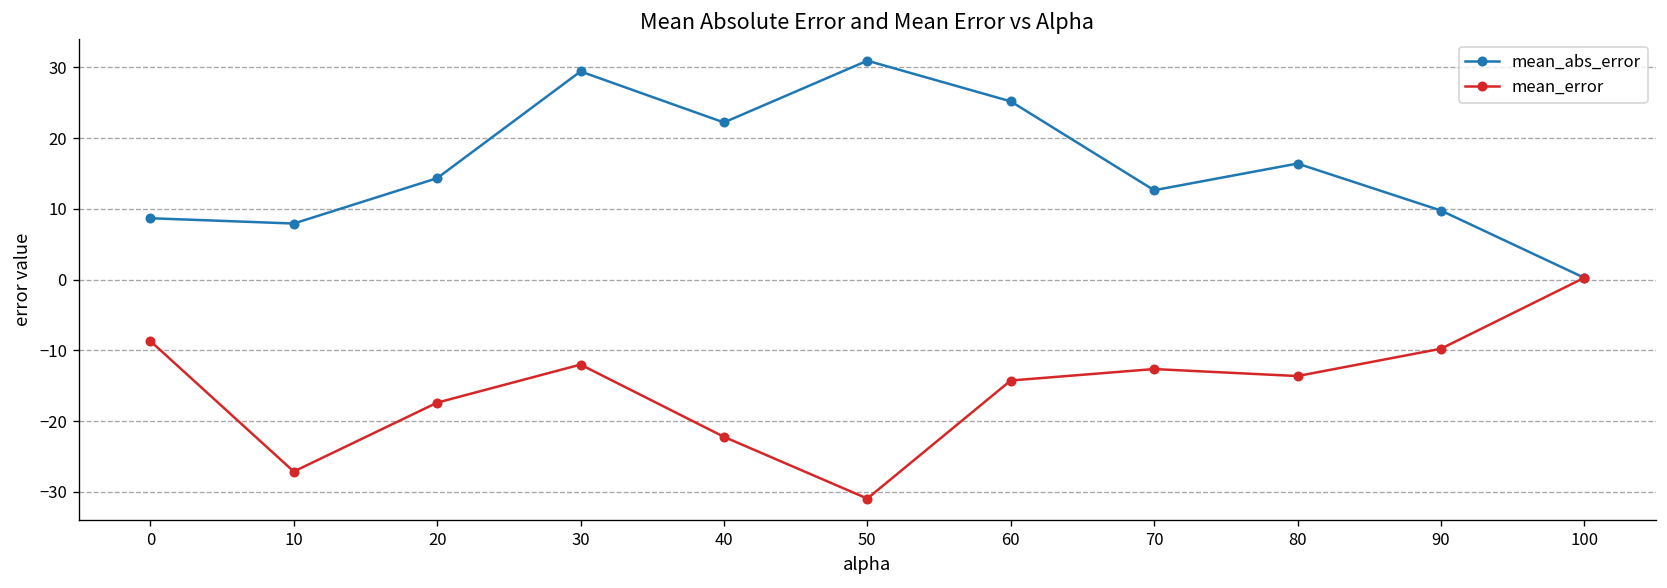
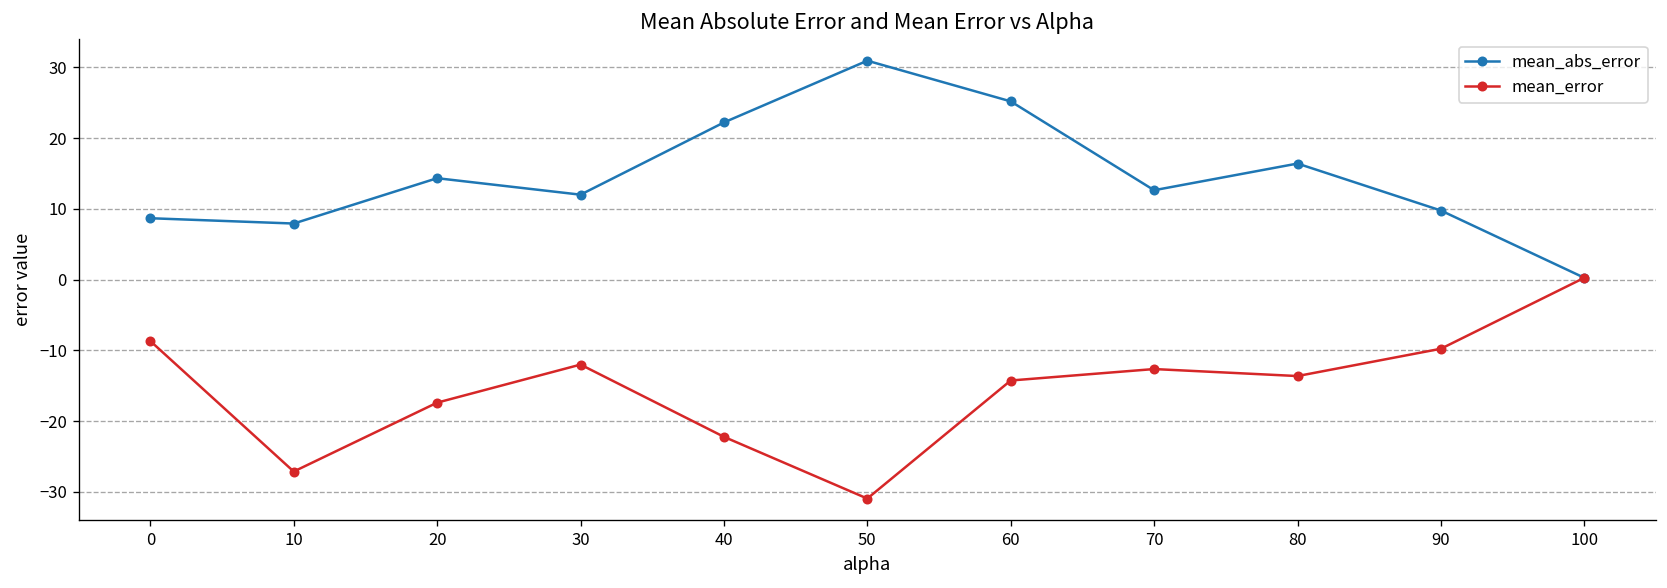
mean_abs_error, 30: 29 -> 12
